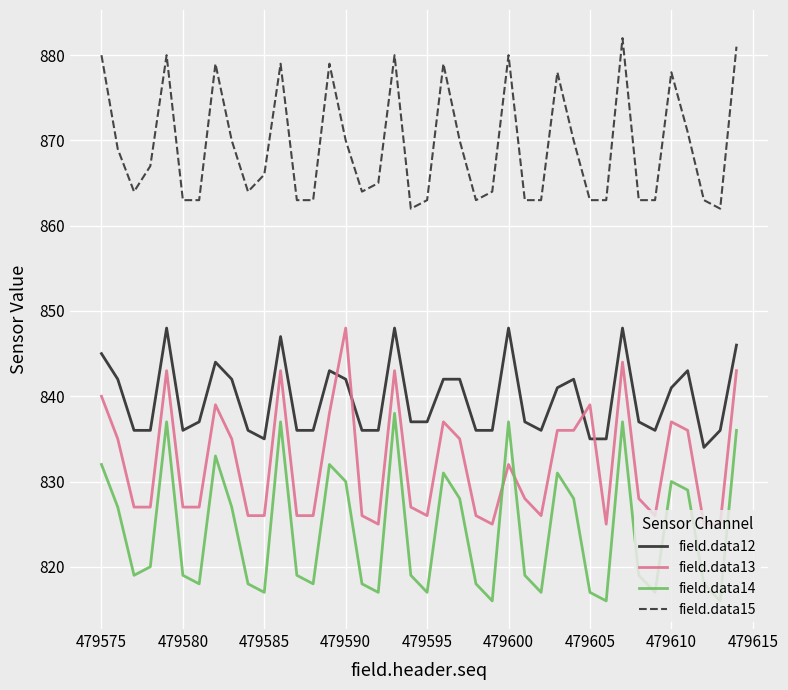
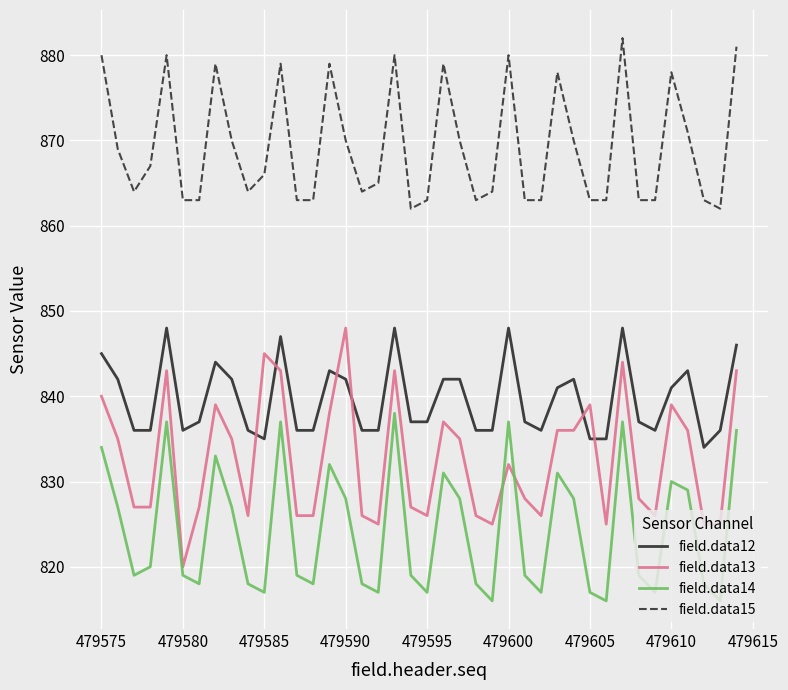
field.data14, 479575: 832 -> 834
field.data13, 479580: 827 -> 820
field.data13, 479585: 826 -> 845
field.data14, 479590: 830 -> 828
field.data13, 479610: 837 -> 839
